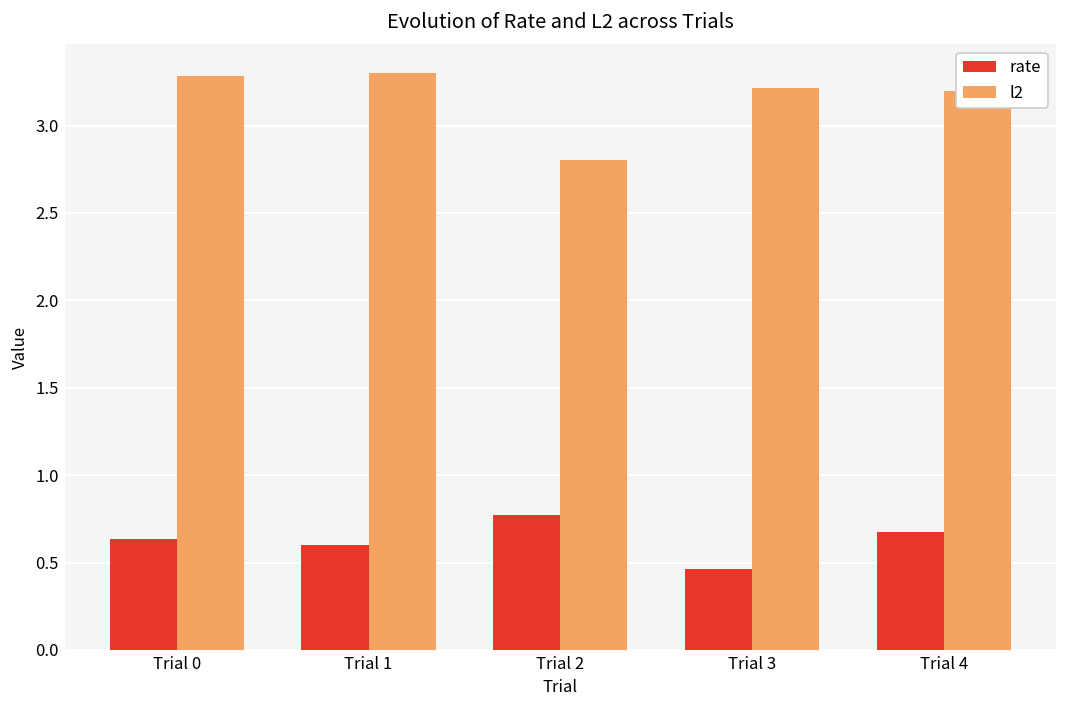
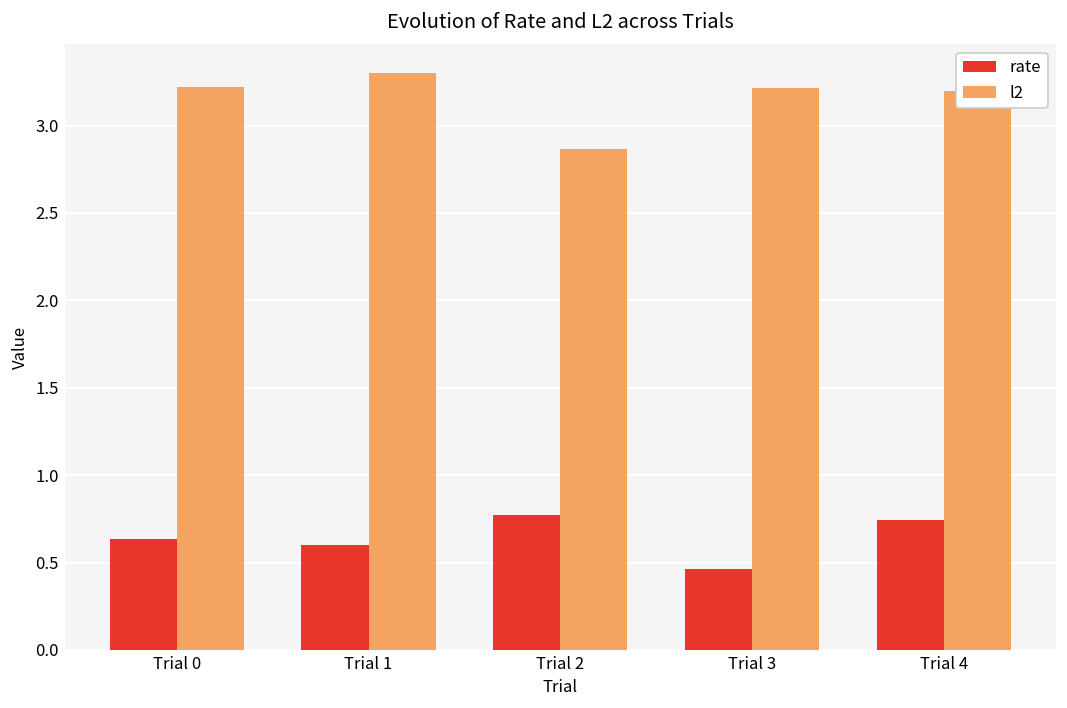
l2, Trial 0: 3.28 -> 3.22
l2, Trial 2: 2.80 -> 2.87
rate, Trial 4: 0.67 -> 0.74
